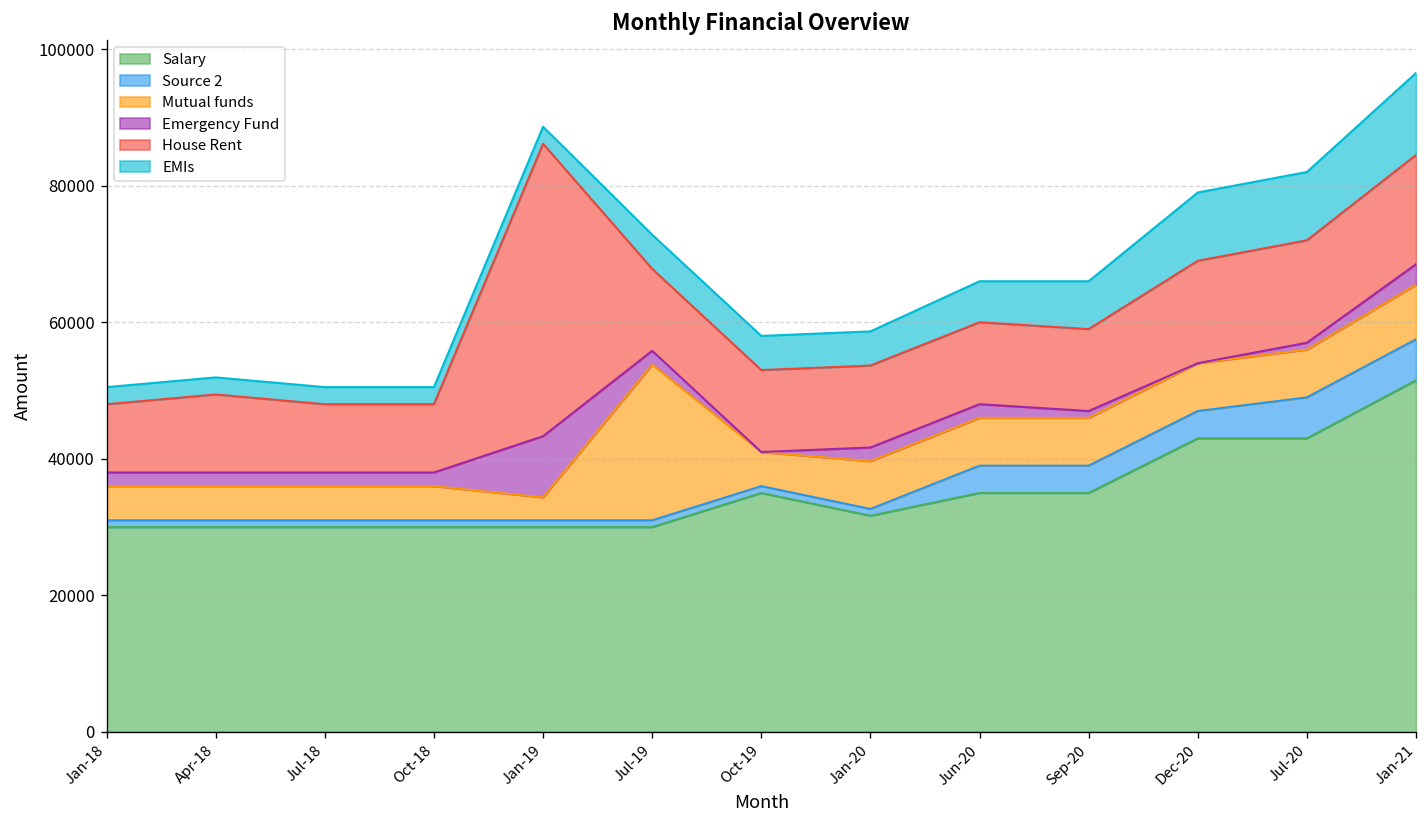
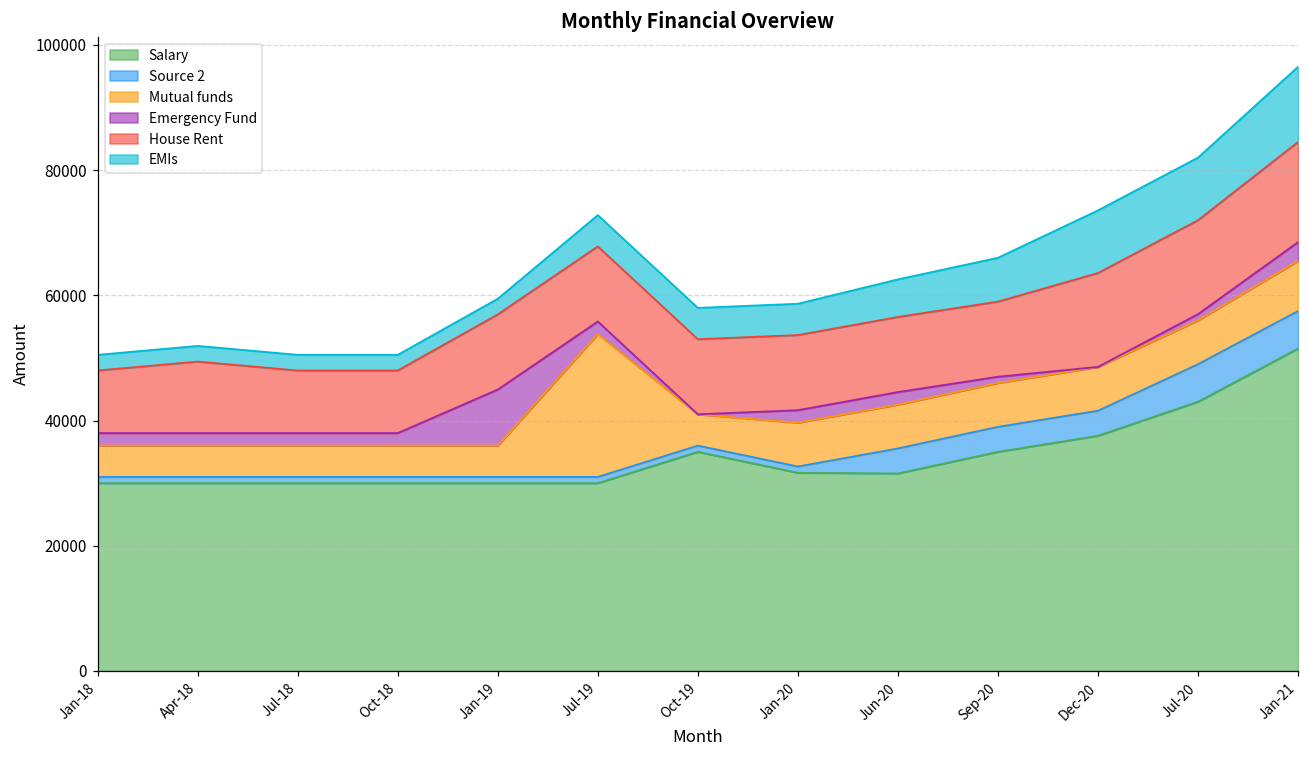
Mutual funds, Jan-19: 3000 -> 5000
House Rent, Jan-19: 43000 -> 12000
Salary, Jun-20: 35000 -> 32000
Salary, Dec-20: 43000 -> 38000
